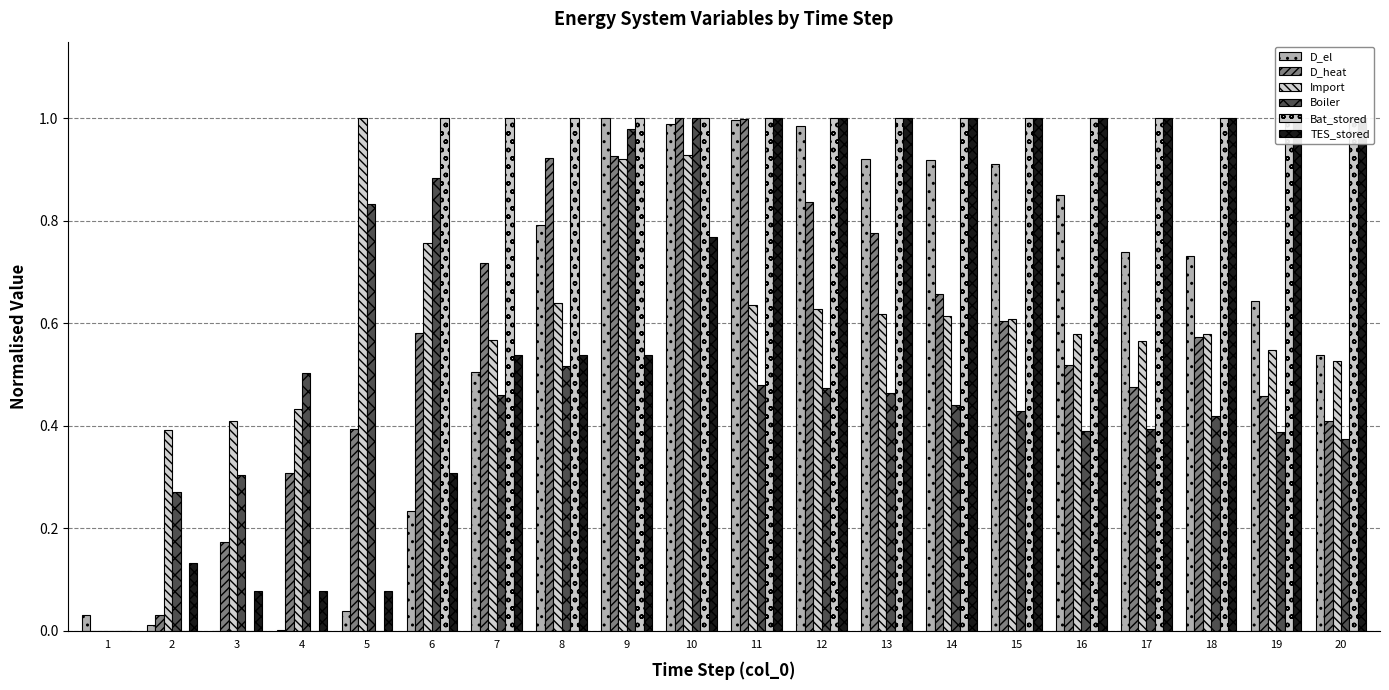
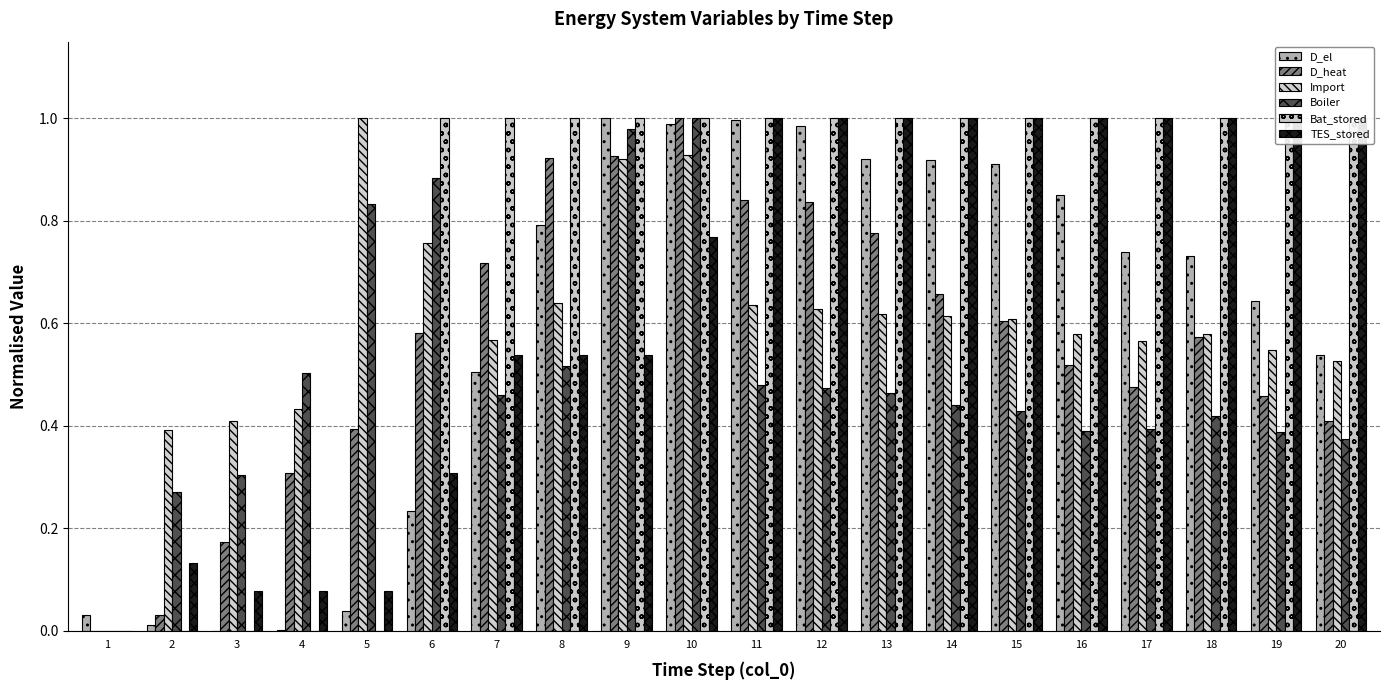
D_heat, 11: 1.00 -> 0.84
